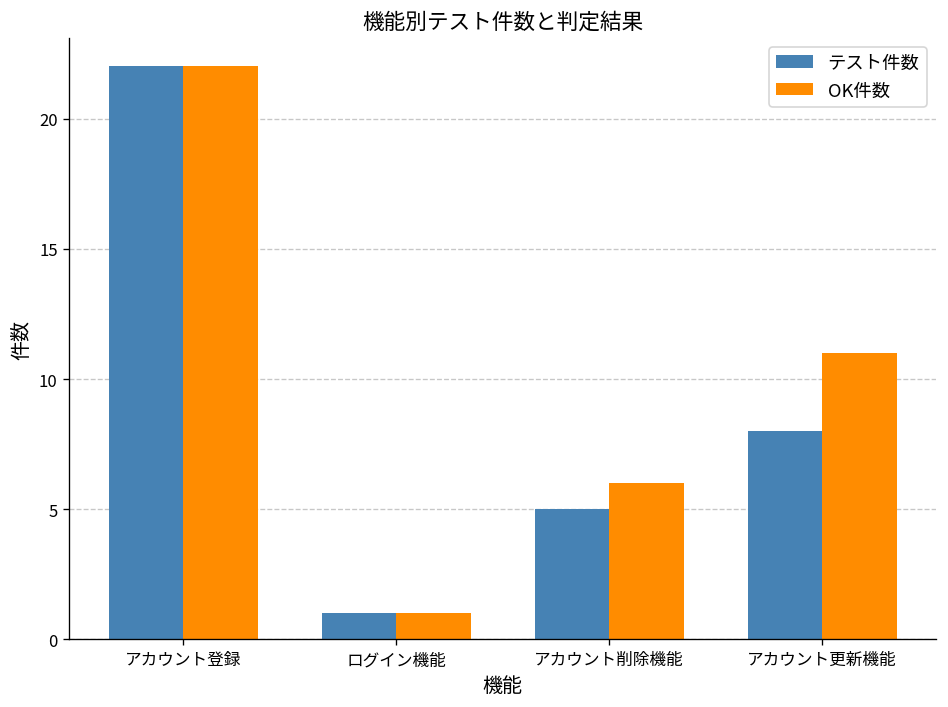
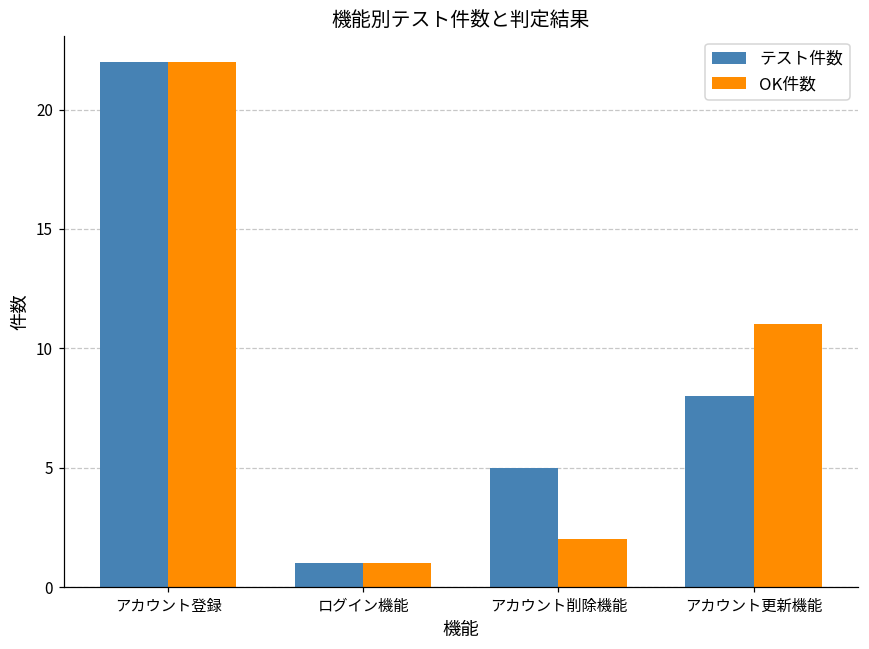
OK件数, アカウント削除機能: 6 -> 2
